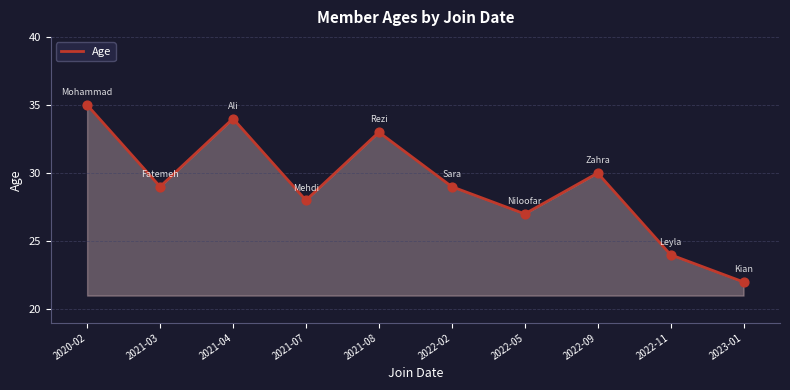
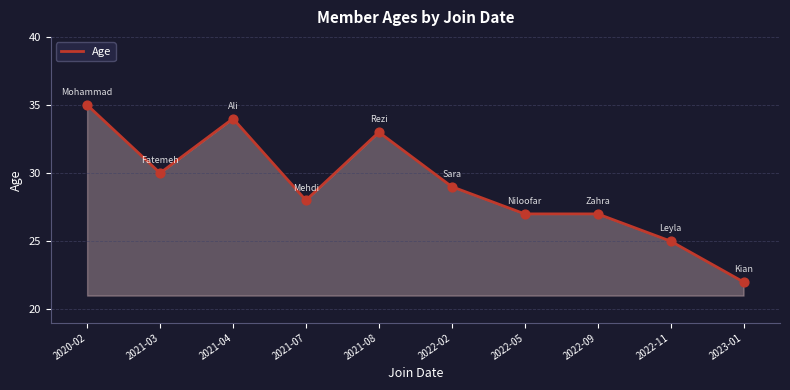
2021-03: 29 -> 30
2022-09: 30 -> 27
2022-11: 24 -> 25
